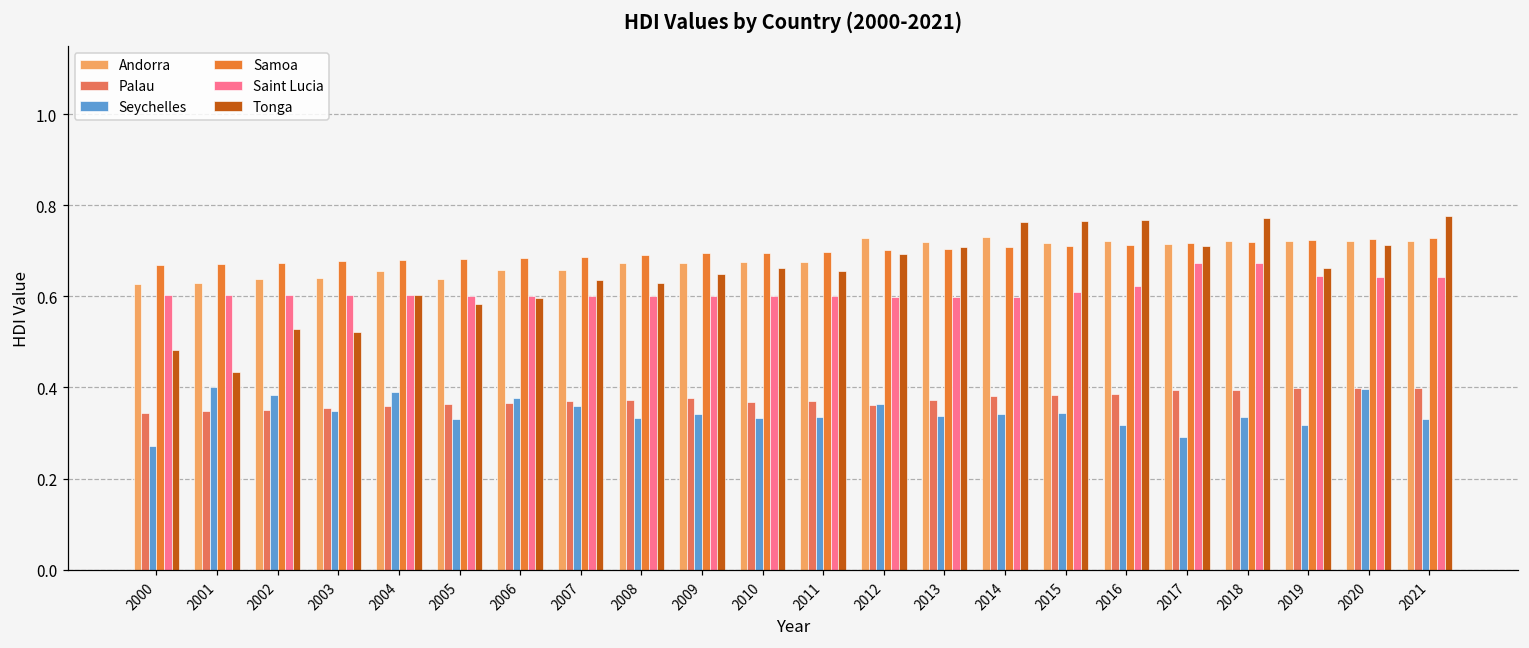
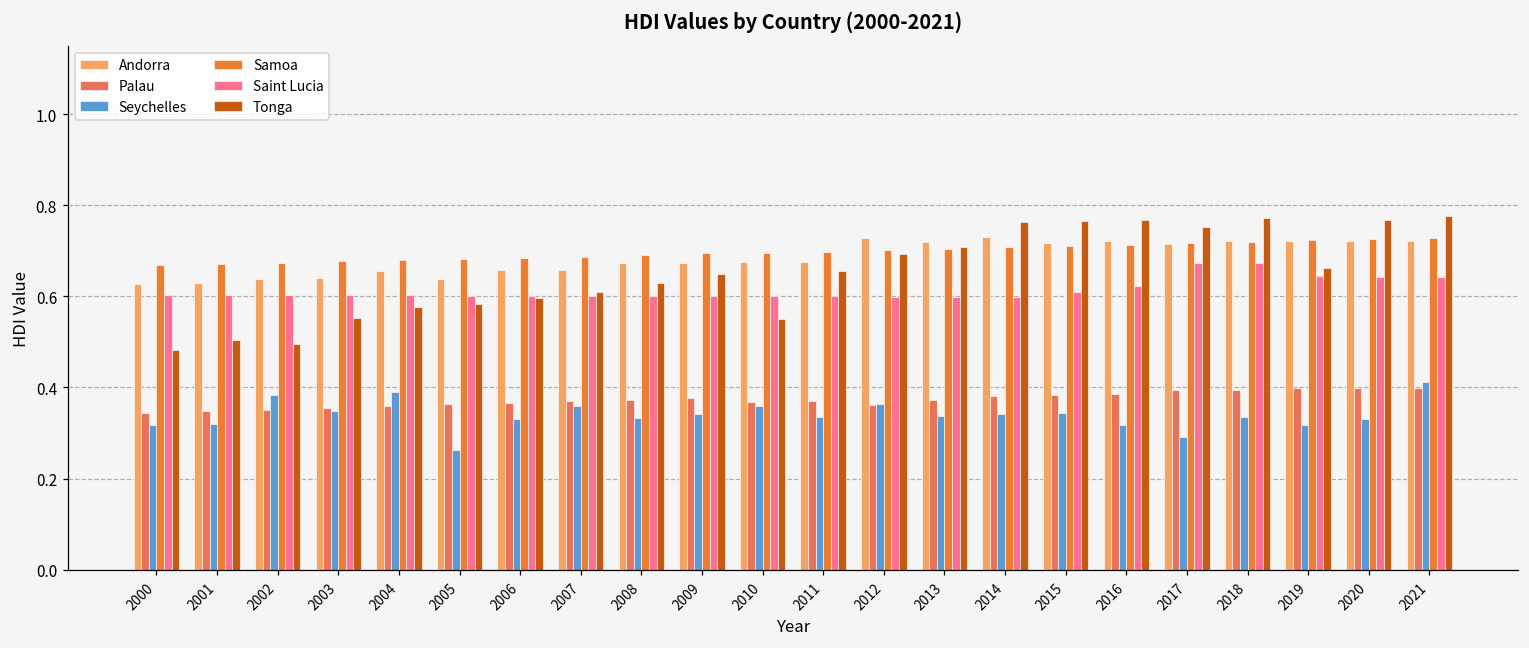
Seychelles, 2000: 0.27 -> 0.32
Seychelles, 2001: 0.40 -> 0.32
Tonga, 2001: 0.43 -> 0.50
Tonga, 2002: 0.53 -> 0.50
Tonga, 2003: 0.52 -> 0.55
Tonga, 2004: 0.60 -> 0.58
Seychelles, 2005: 0.33 -> 0.26
Seychelles, 2006: 0.38 -> 0.33
Tonga, 2007: 0.64 -> 0.61
Seychelles, 2010: 0.33 -> 0.36
Tonga, 2010: 0.66 -> 0.55
Tonga, 2017: 0.71 -> 0.75
Seychelles, 2020: 0.40 -> 0.33
Tonga, 2020: 0.71 -> 0.77
Seychelles, 2021: 0.33 -> 0.41
